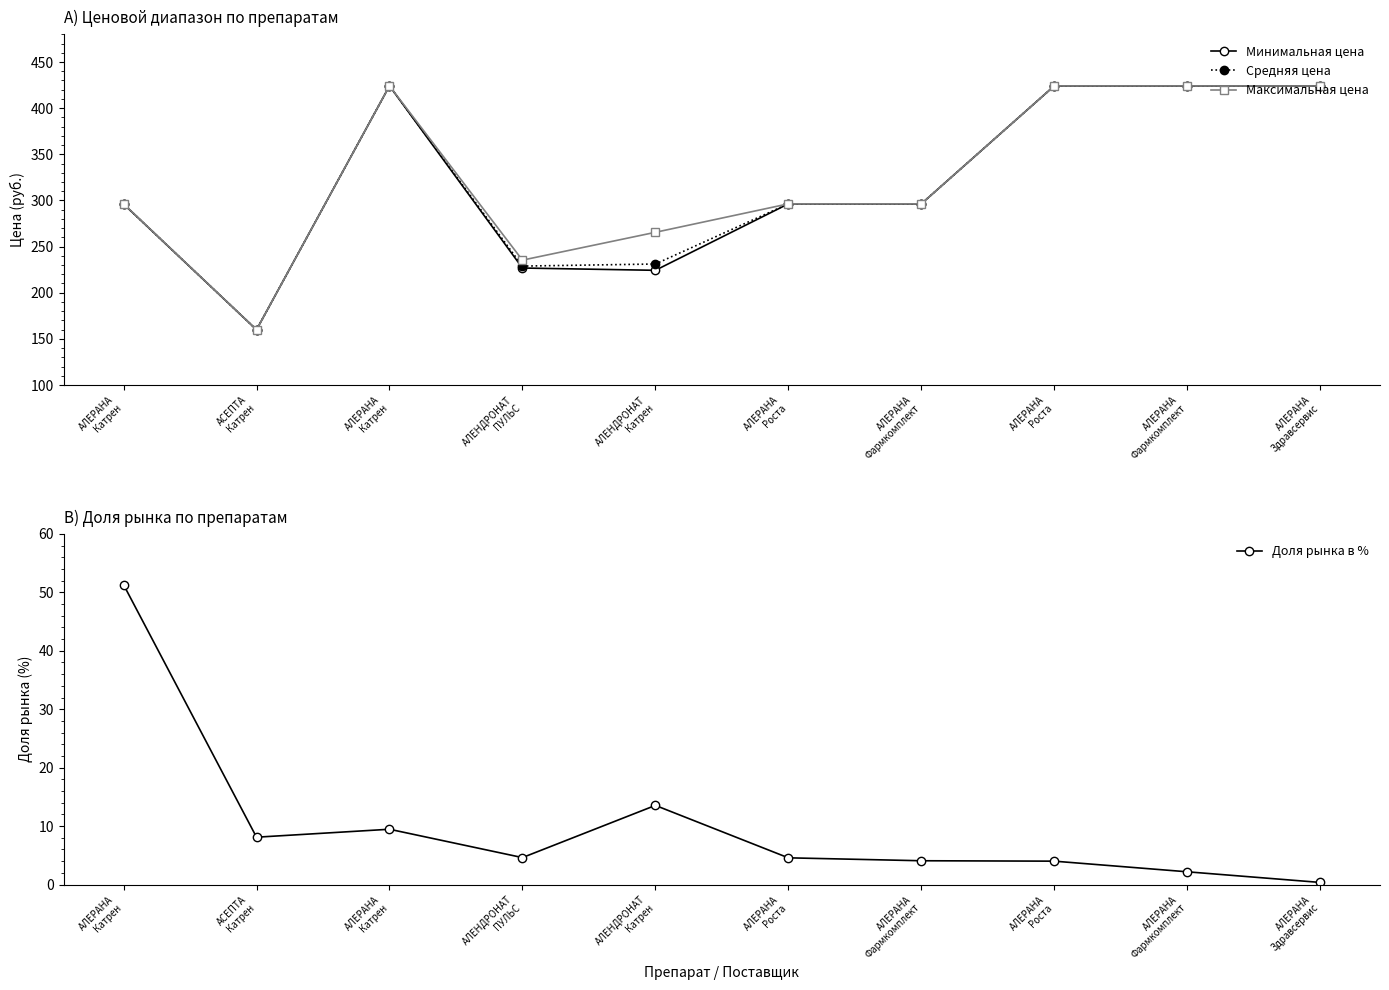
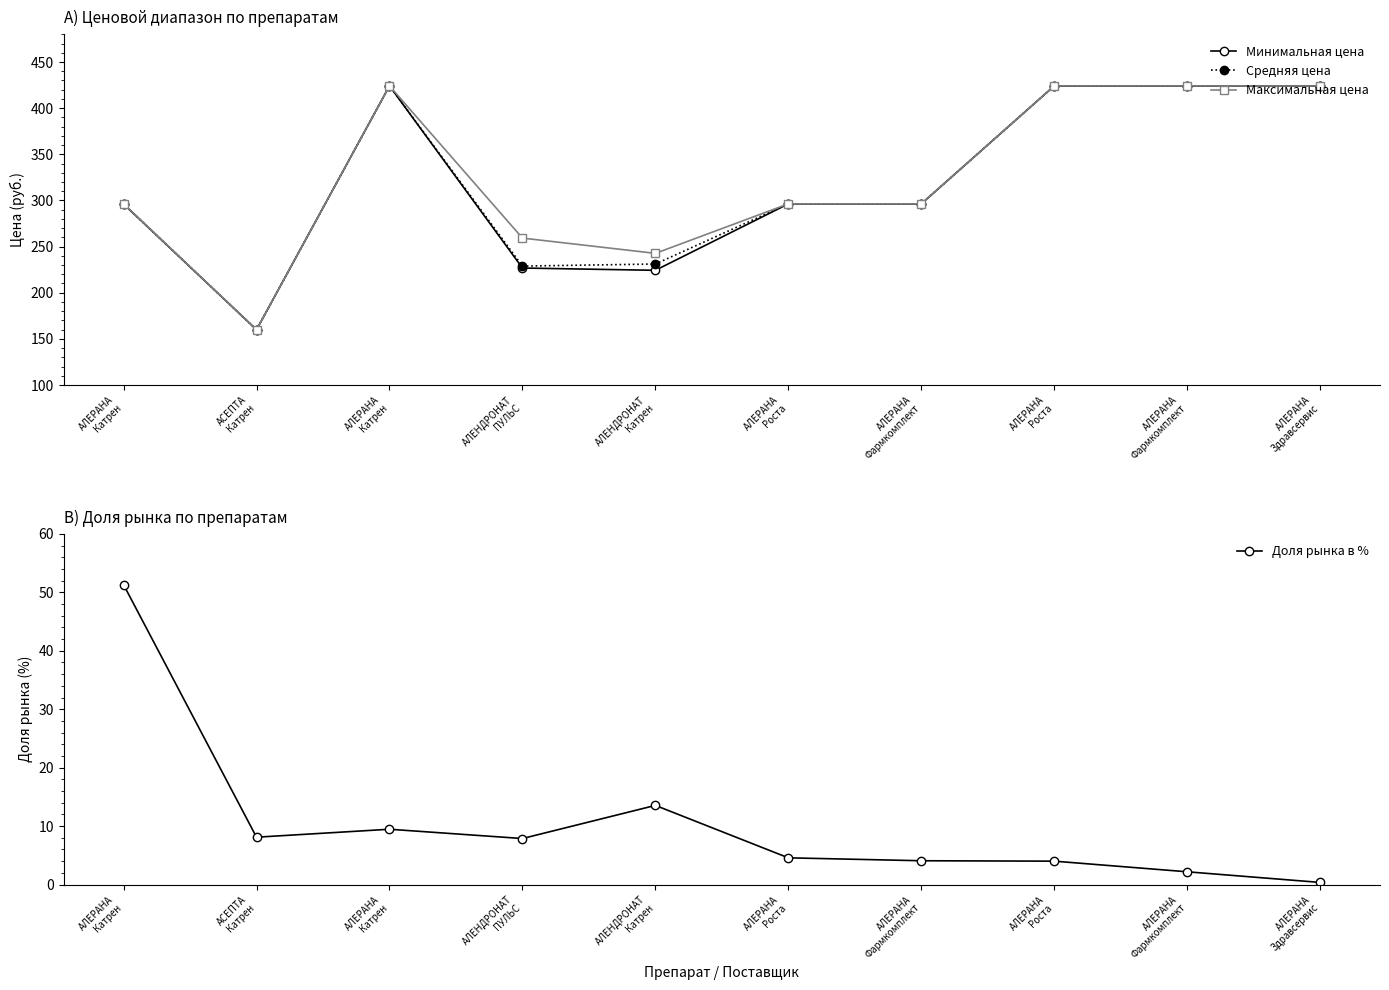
A) Ценовой диапазон по препаратам, Максимальная цена, АЛЕНДРОНАТ ПУЛЬС: 240 -> 260
A) Ценовой диапазон по препаратам, Максимальная цена, АЛЕНДРОНАТ Катрен: 270 -> 240
B) Доля рынка по препаратам, АЛЕНДРОНАТ ПУЛЬС: 5 -> 8
